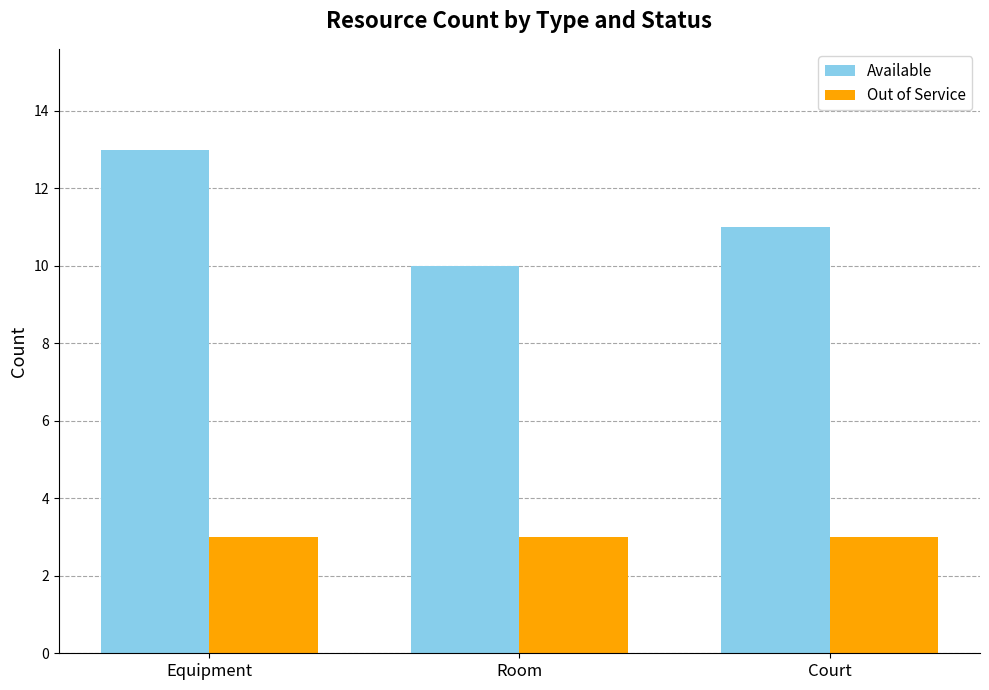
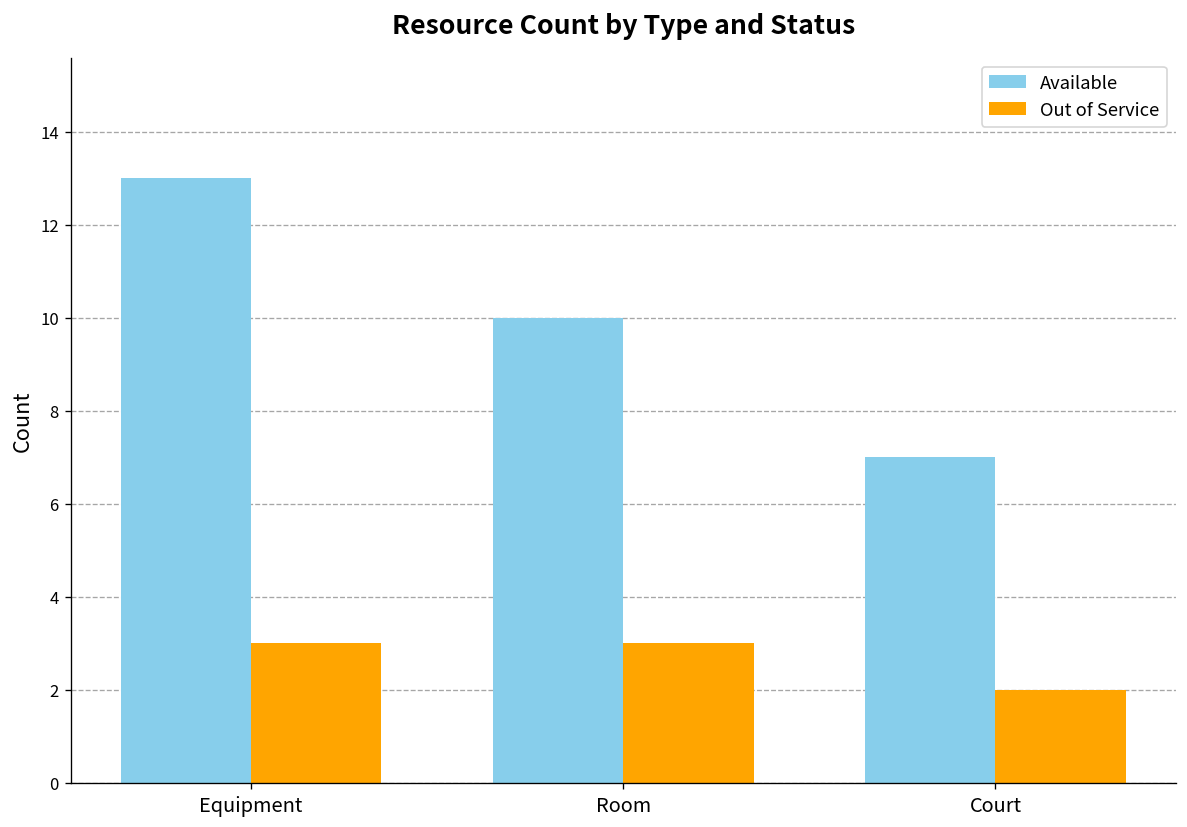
Available, Court: 11 -> 7
Out of Service, Court: 3 -> 2
